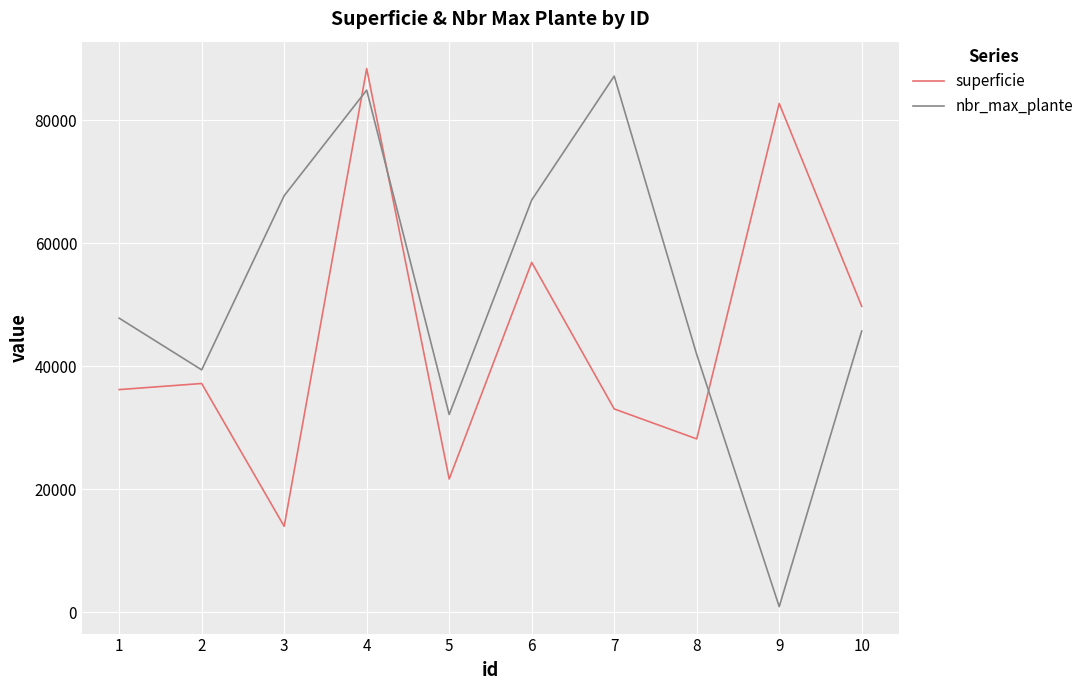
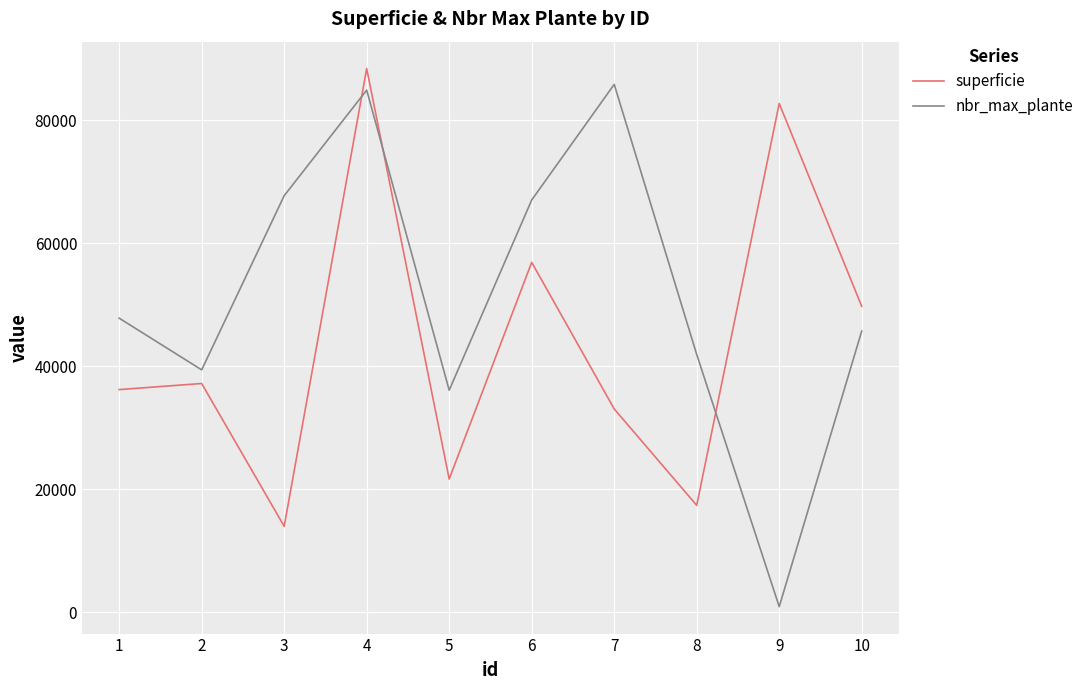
nbr_max_plante, 5: 32000 -> 36000
nbr_max_plante, 7: 87000 -> 86000
superficie, 8: 28000 -> 17000
